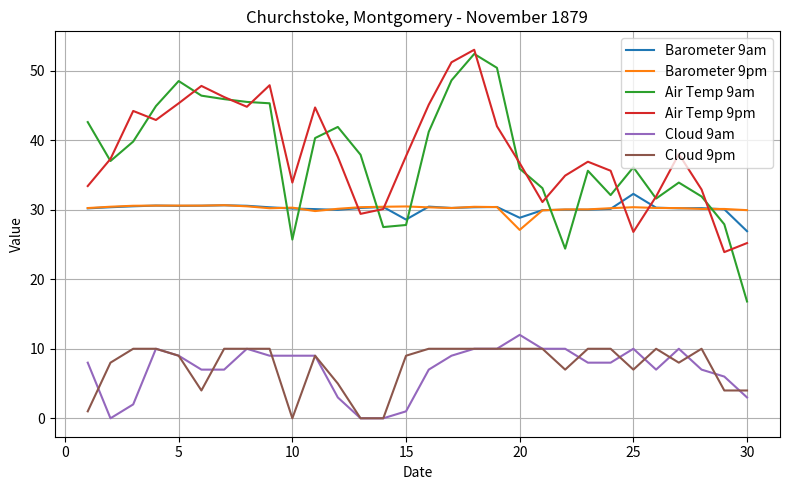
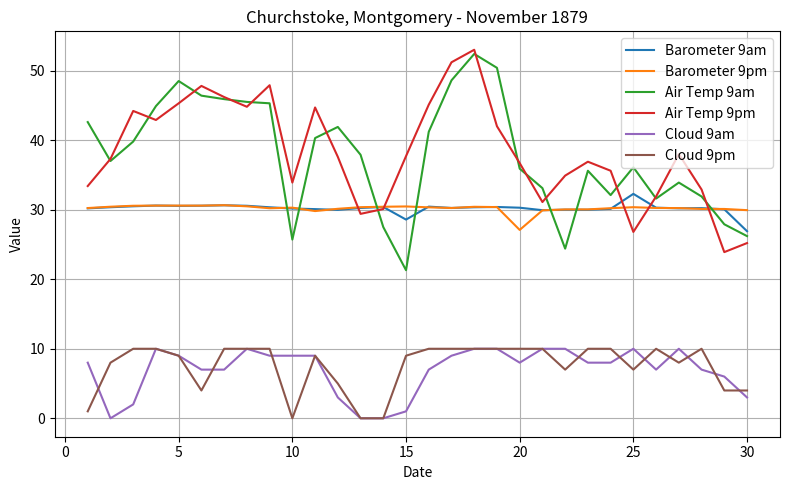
Air Temp 9am, 15: 28 -> 21
Barometer 9am, 20: 29 -> 30
Cloud 9am, 20: 12 -> 8
Air Temp 9am, 30: 17 -> 26
